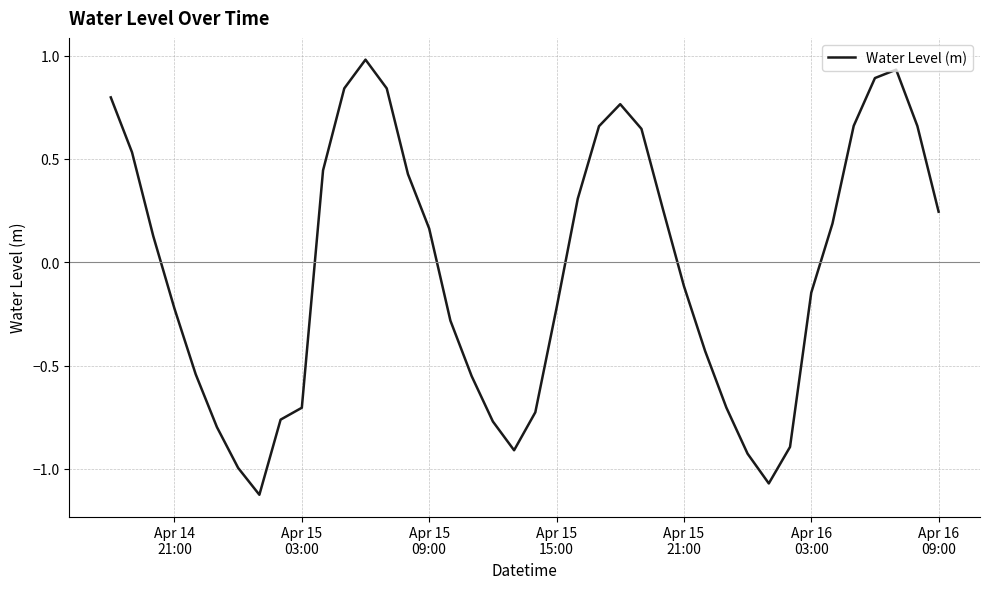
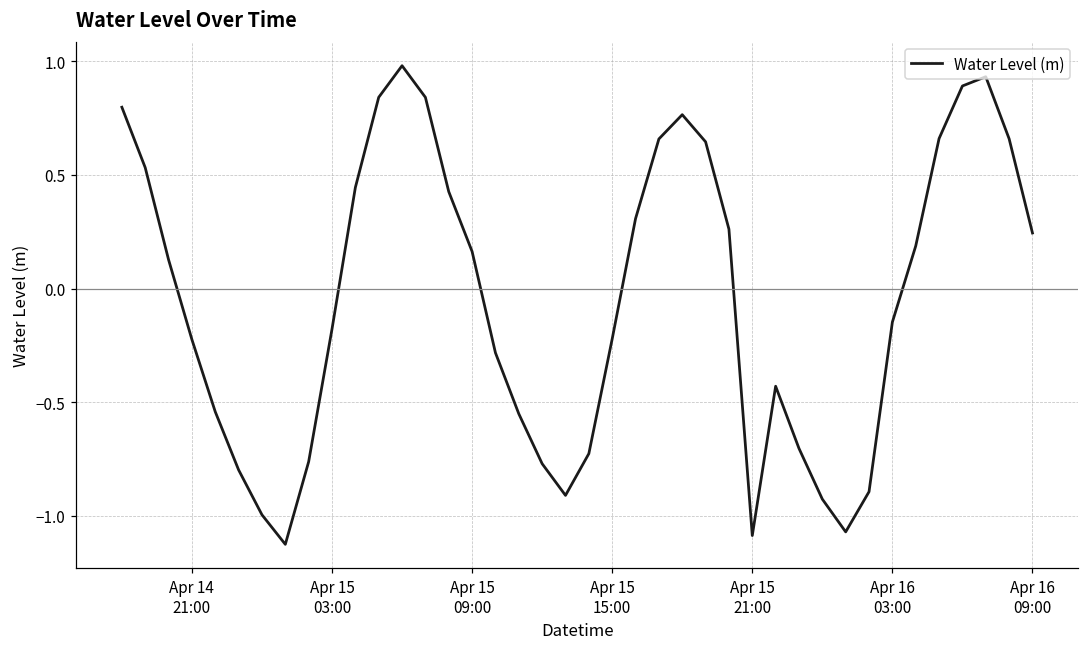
Apr 15 03:00: -0.70 -> -0.18
Apr 15 21:00: -0.11 -> -1.09
